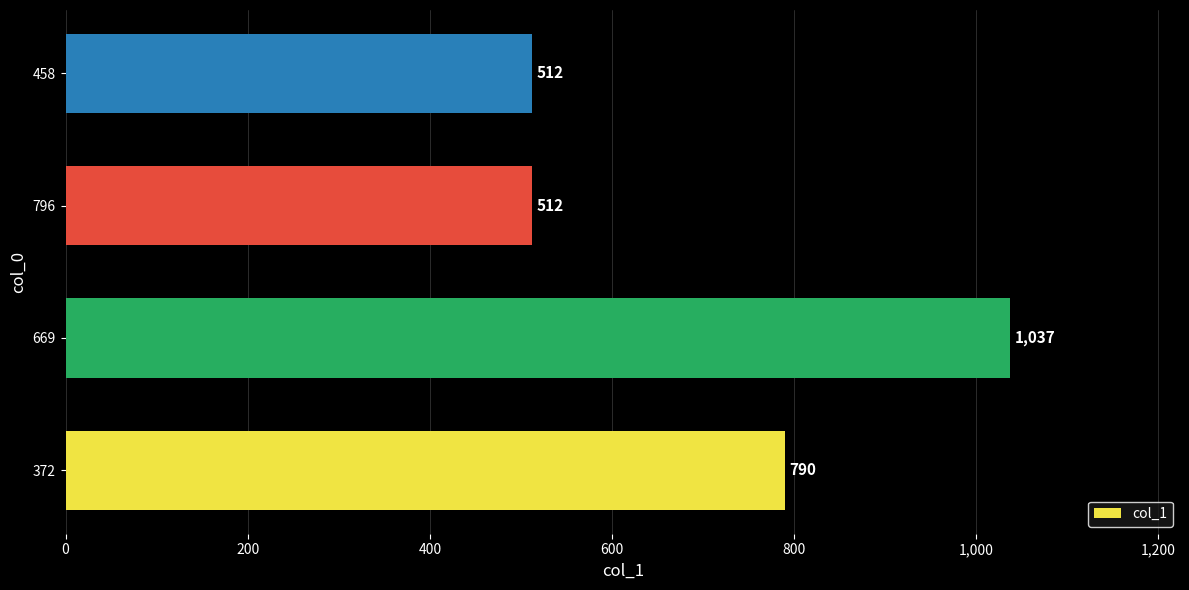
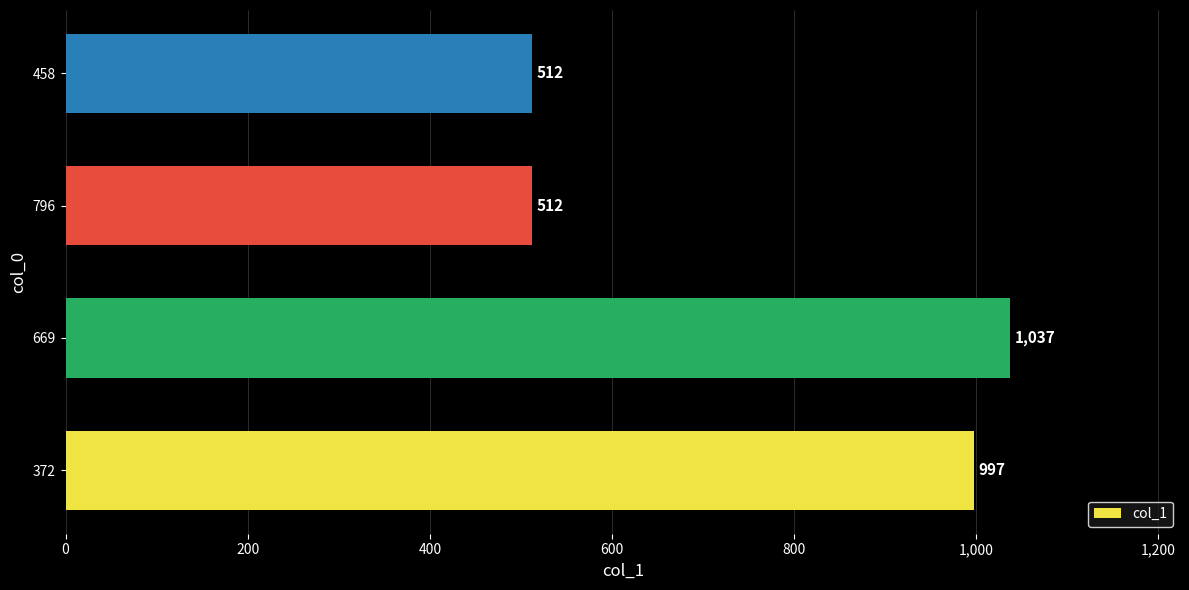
372: 790 -> 997
